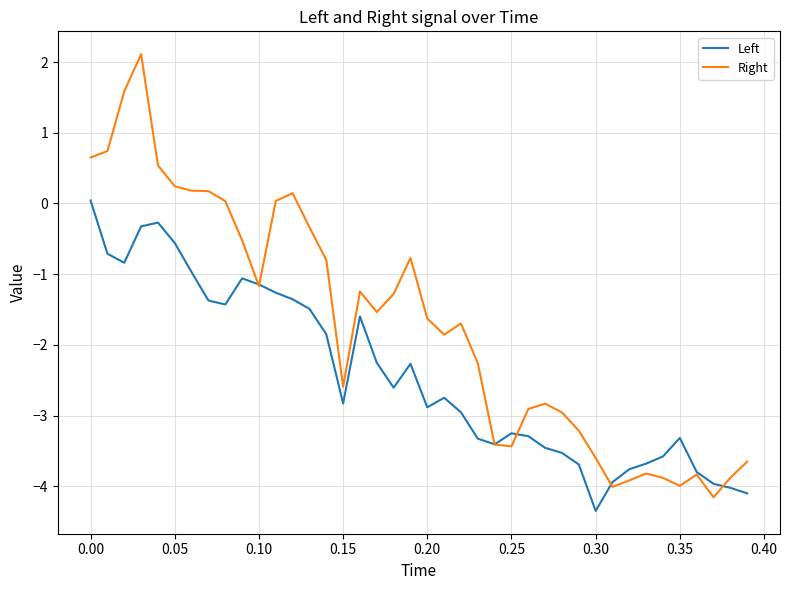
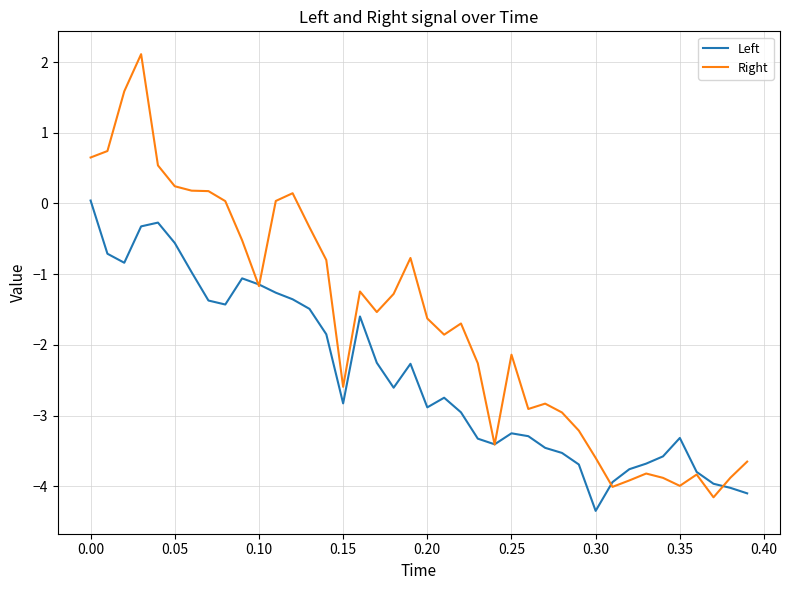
Right, 0.25: -3.4 -> -2.1
